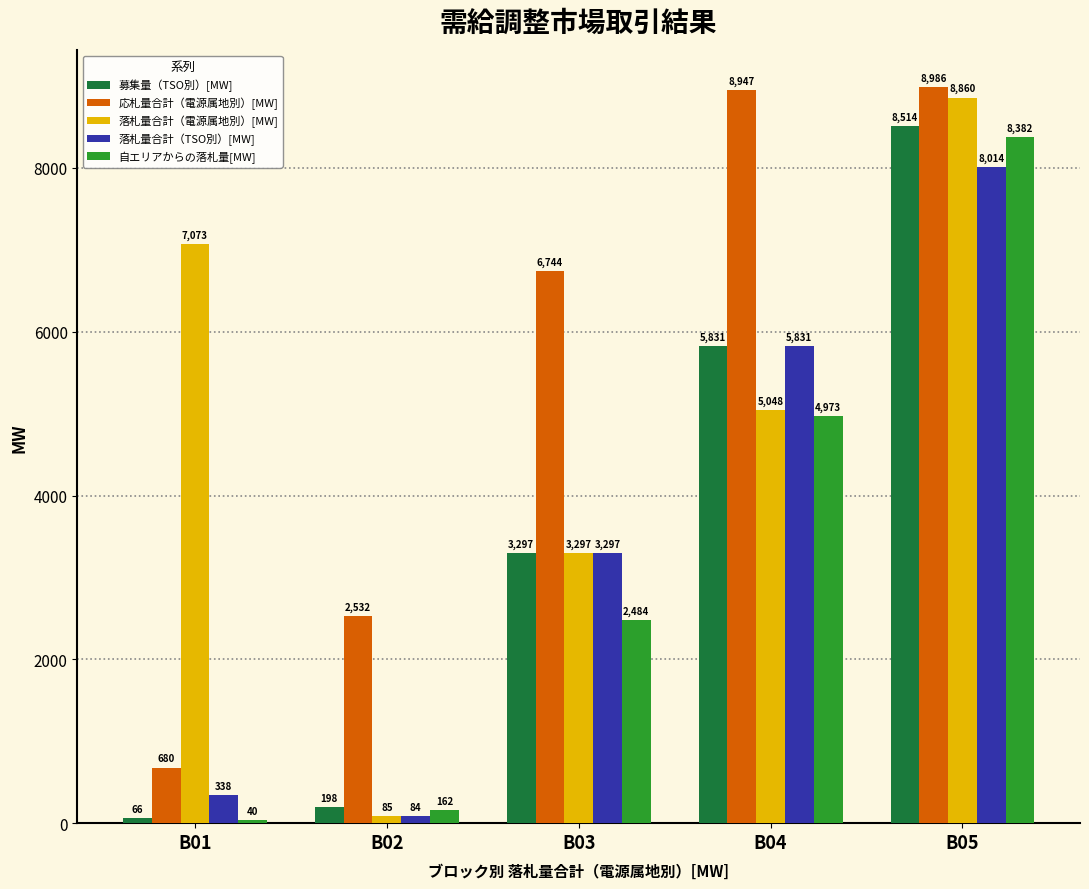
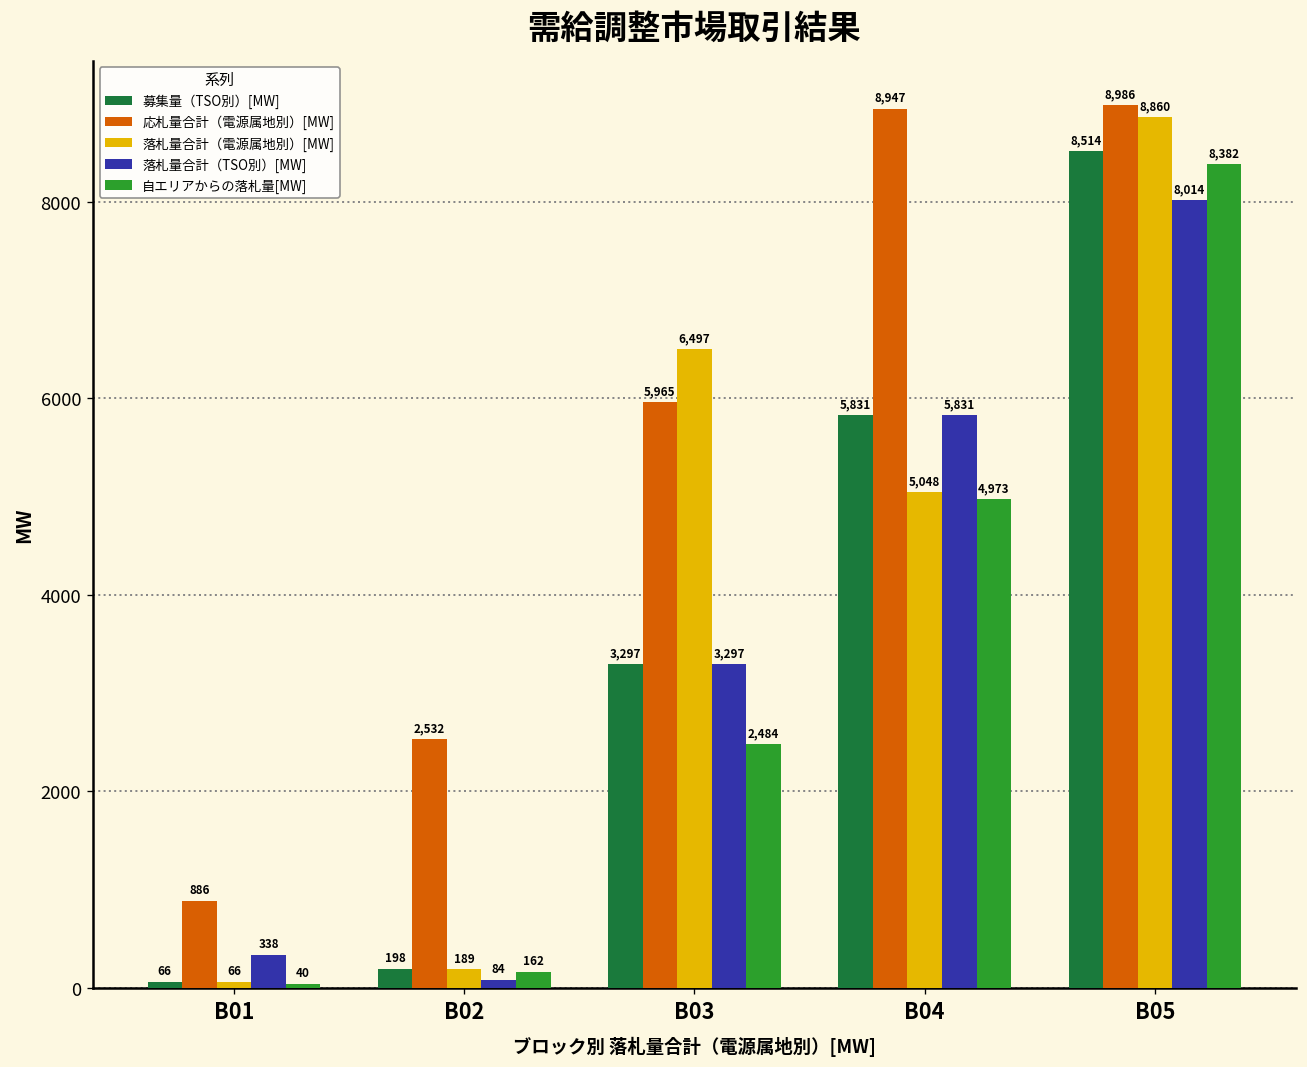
応札量合計（電源属地別）[MW], B01: 680 -> 886
落札量合計（電源属地別）[MW], B01: 7,073 -> 66
落札量合計（電源属地別）[MW], B02: 85 -> 189
応札量合計（電源属地別）[MW], B03: 6,744 -> 5,965
落札量合計（電源属地別）[MW], B03: 3,297 -> 6,497
